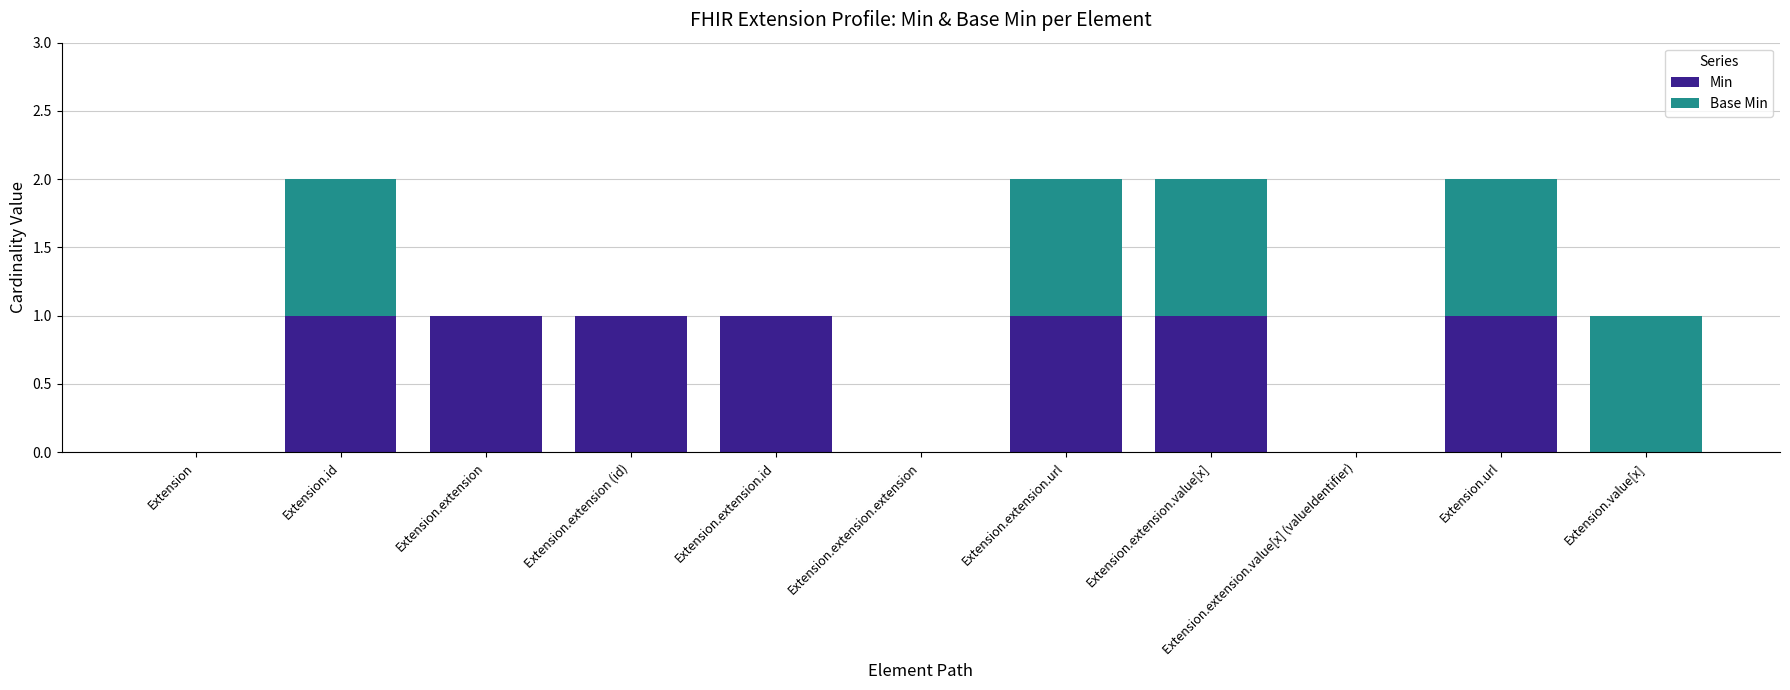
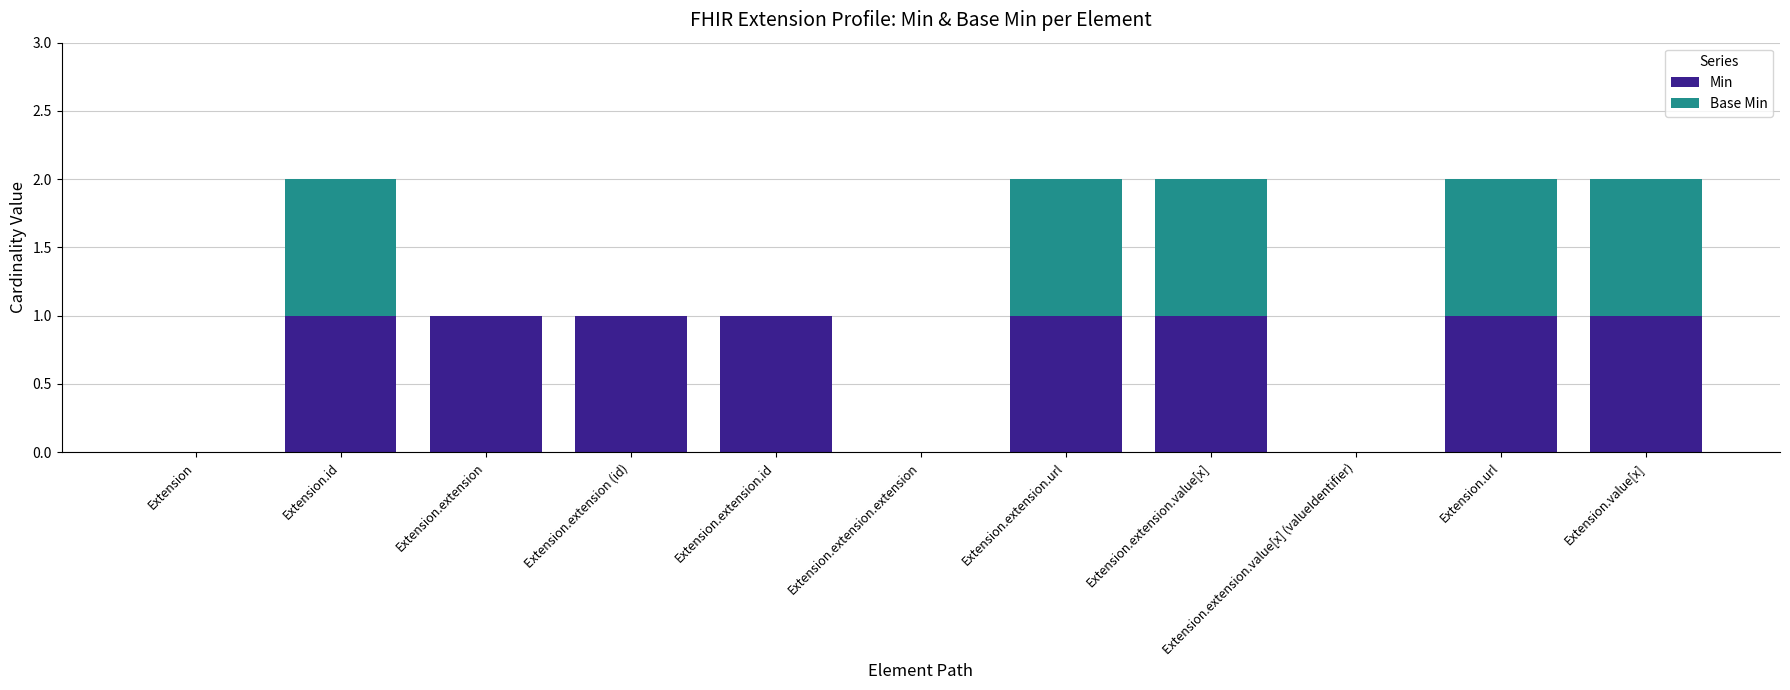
Min, Extension.value[x]: 0 -> 1
